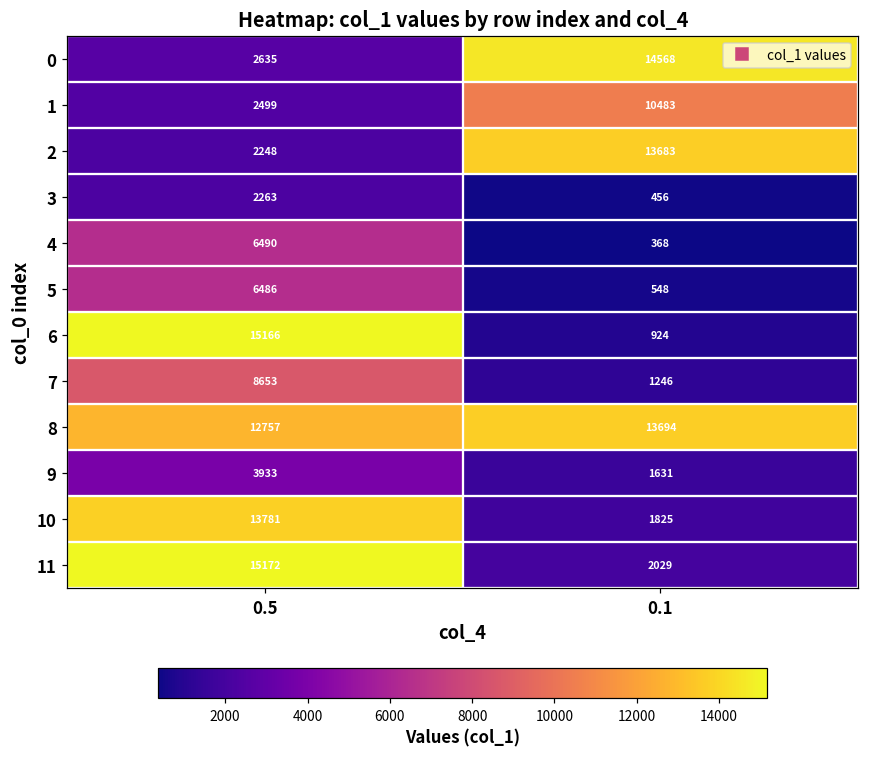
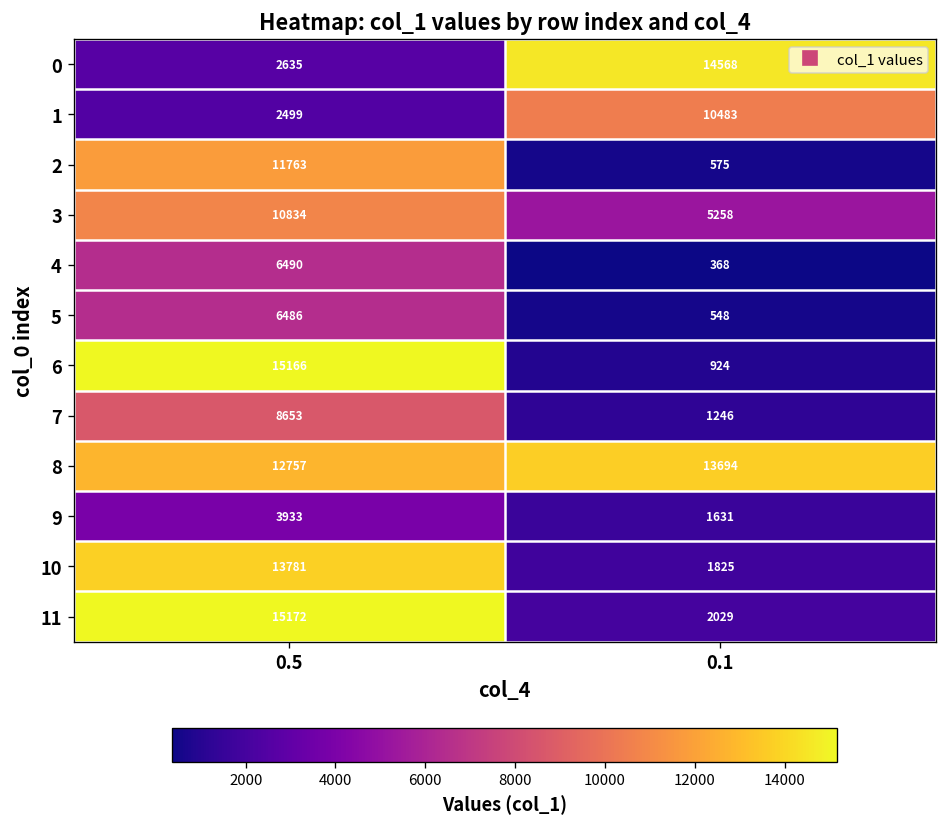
2, 0.5: 2248 -> 11763
2, 0.1: 13683 -> 575
3, 0.5: 2263 -> 10834
3, 0.1: 456 -> 5258
